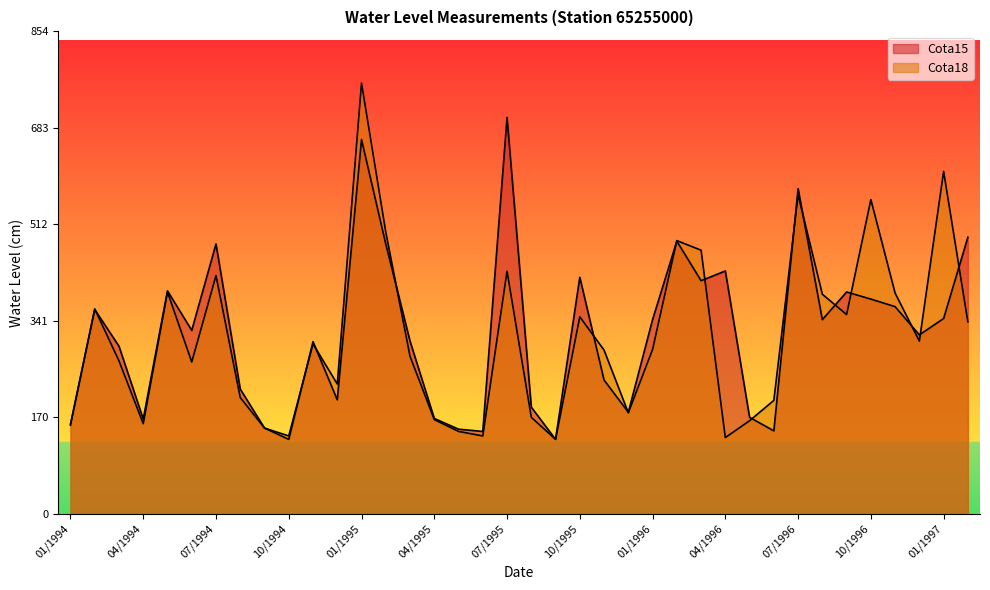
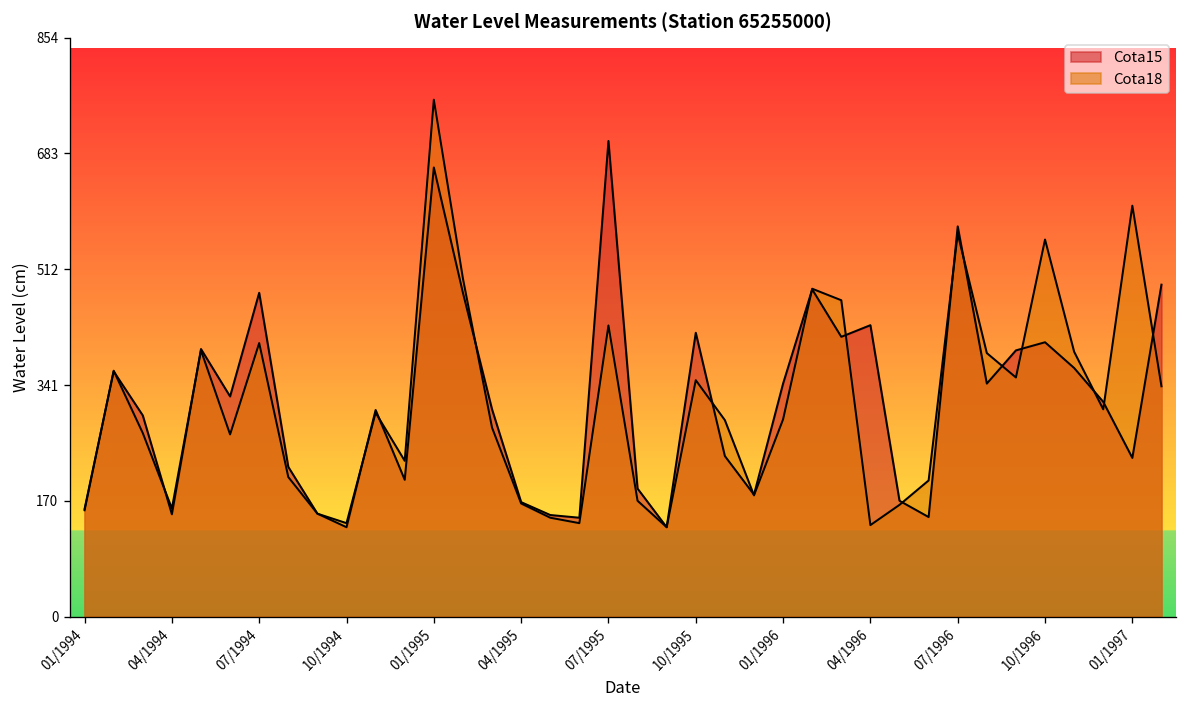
Cota15, 04/1994: 170 -> 150
Cota18, 07/1994: 420 -> 400
Cota15, 10/1996: 380 -> 410
Cota15, 01/1997: 350 -> 230
